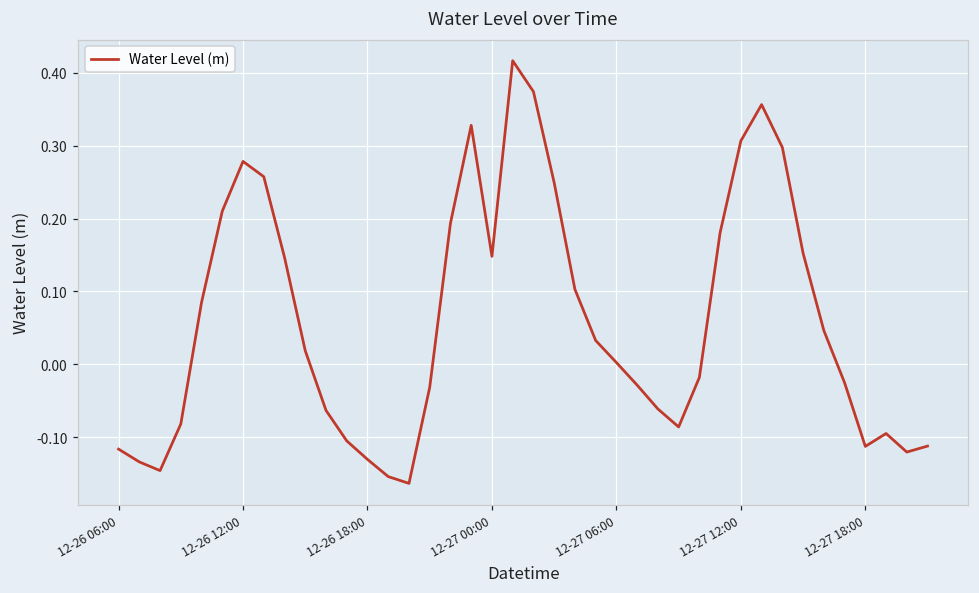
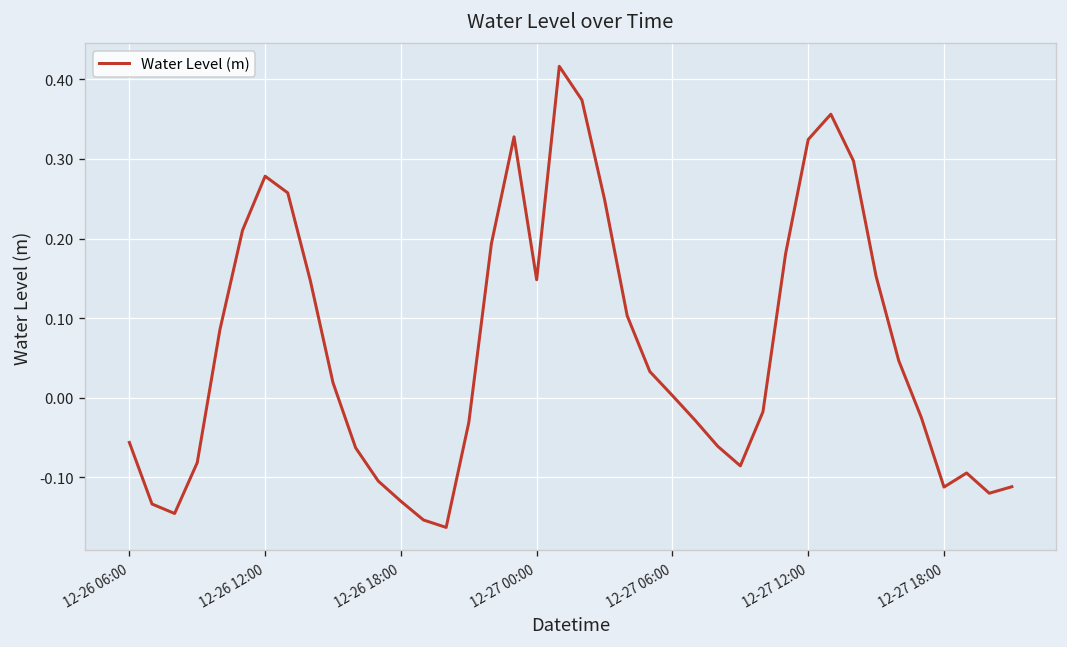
12-26 06:00: -0.12 -> -0.06
12-27 12:00: 0.31 -> 0.32
